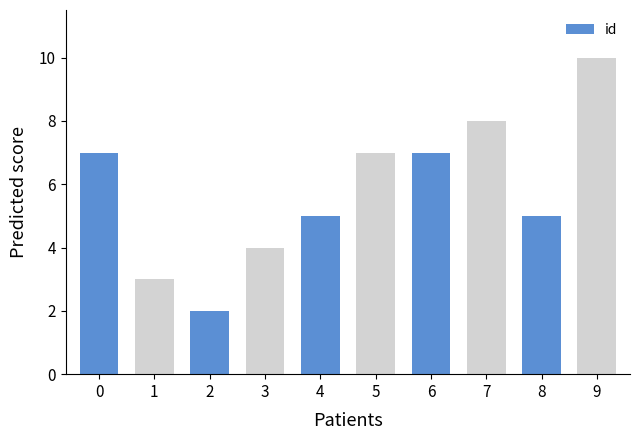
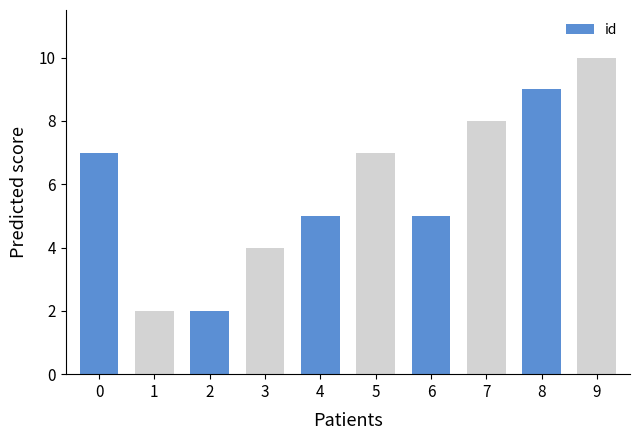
1: 3 -> 2
6: 7 -> 5
8: 5 -> 9
